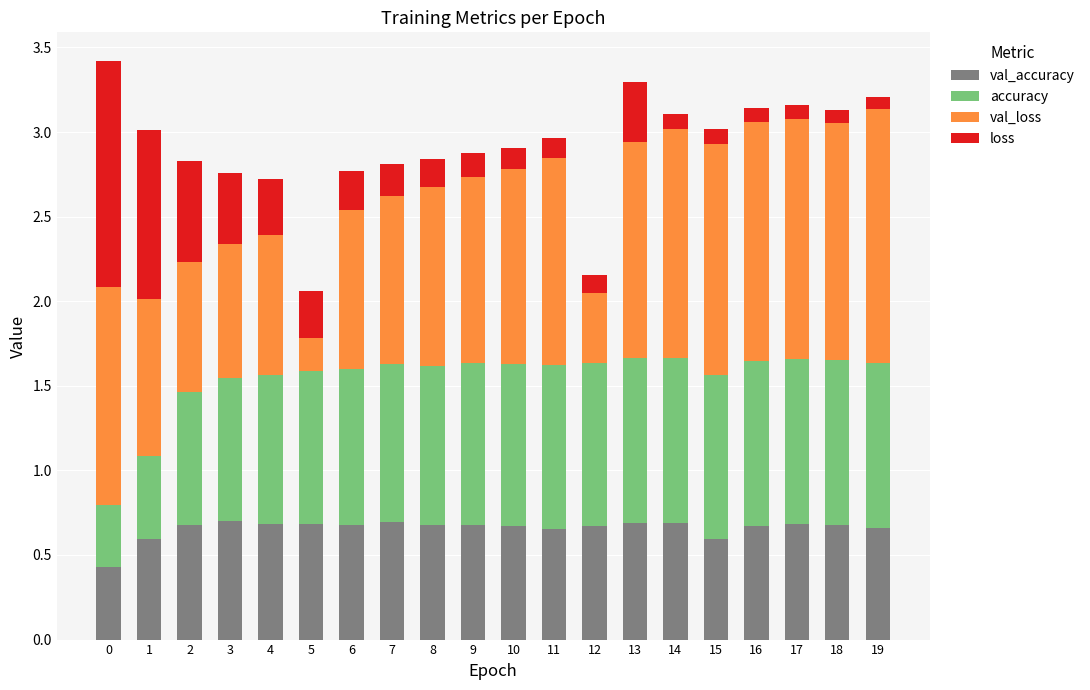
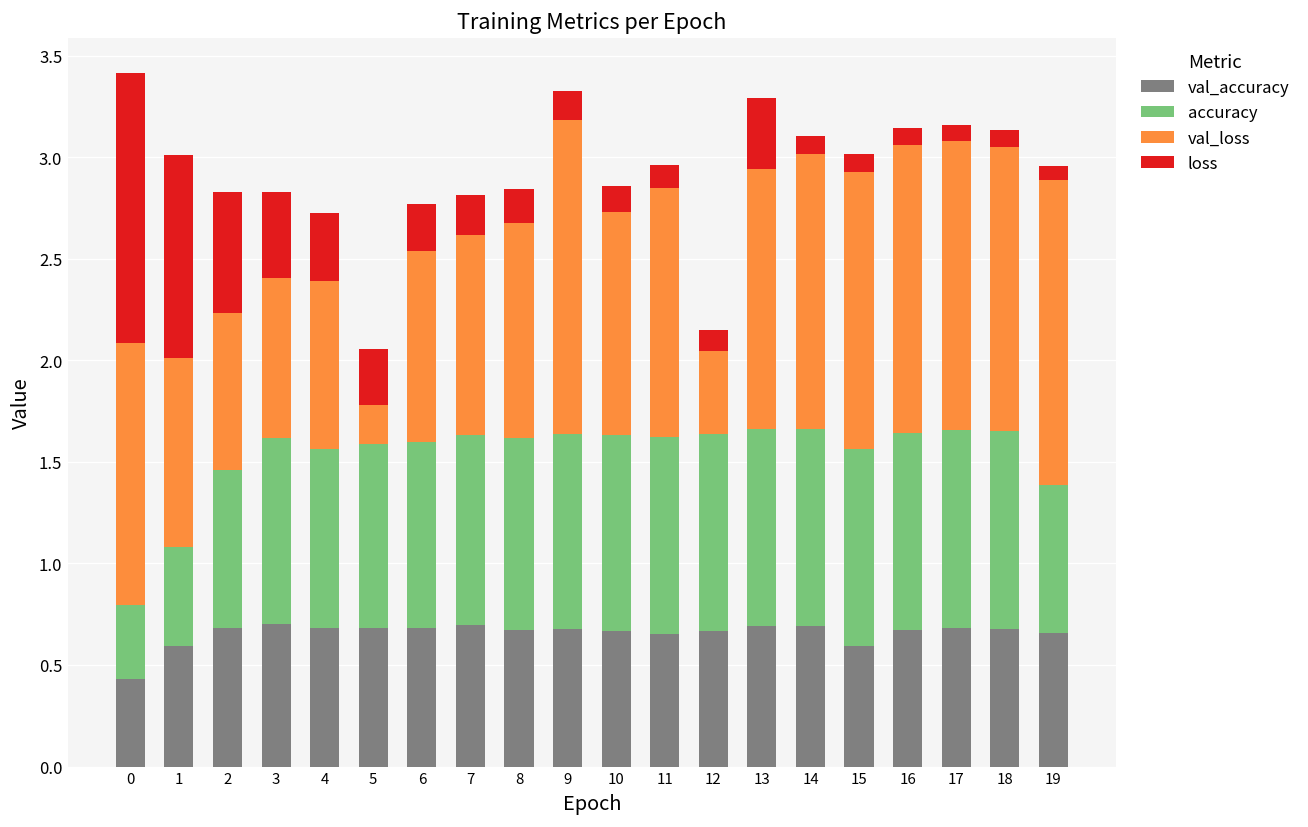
accuracy, 3: 0.85 -> 0.92
val_loss, 9: 1.10 -> 1.55
val_loss, 10: 1.15 -> 1.10
accuracy, 19: 0.98 -> 0.73
